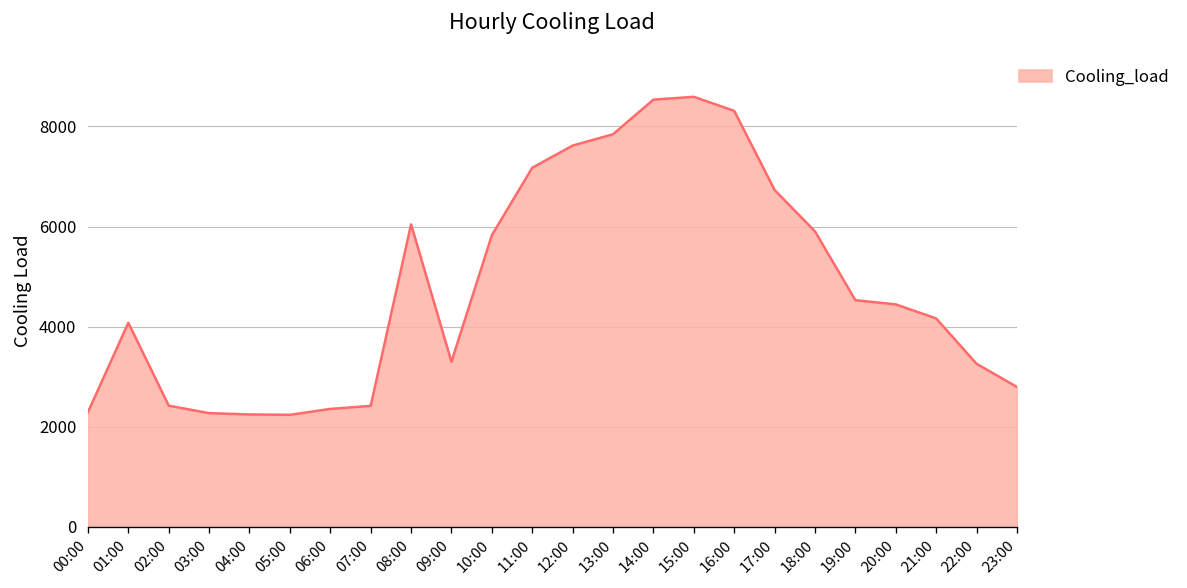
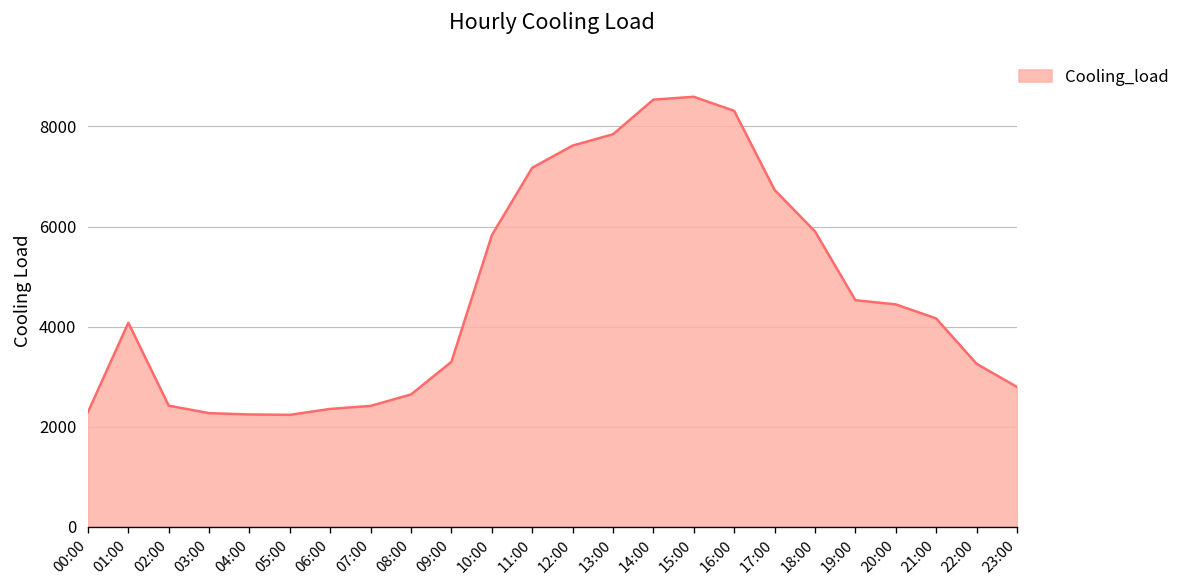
08:00: 6000 -> 2600
